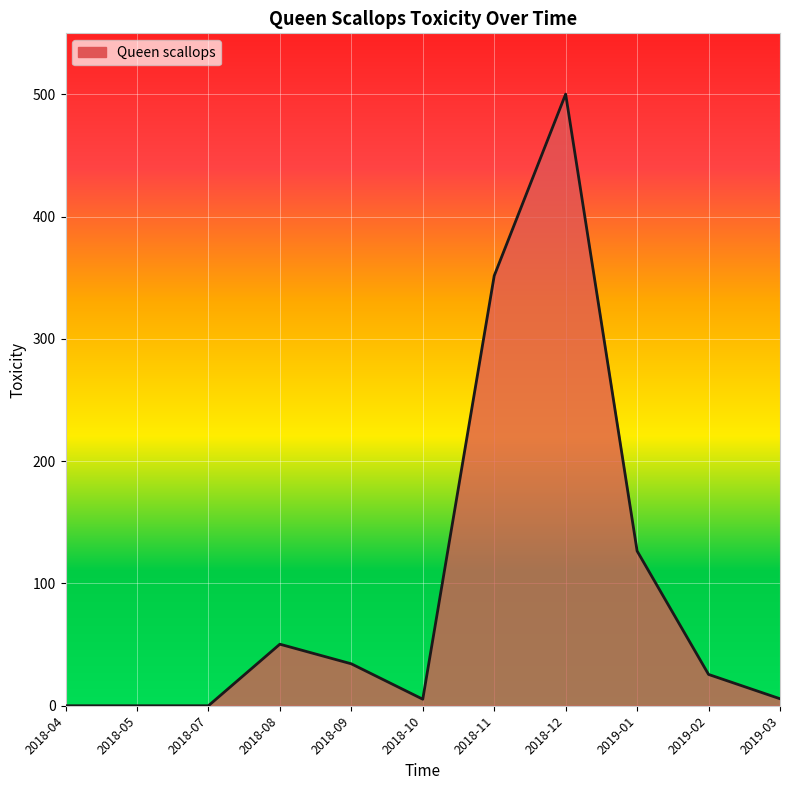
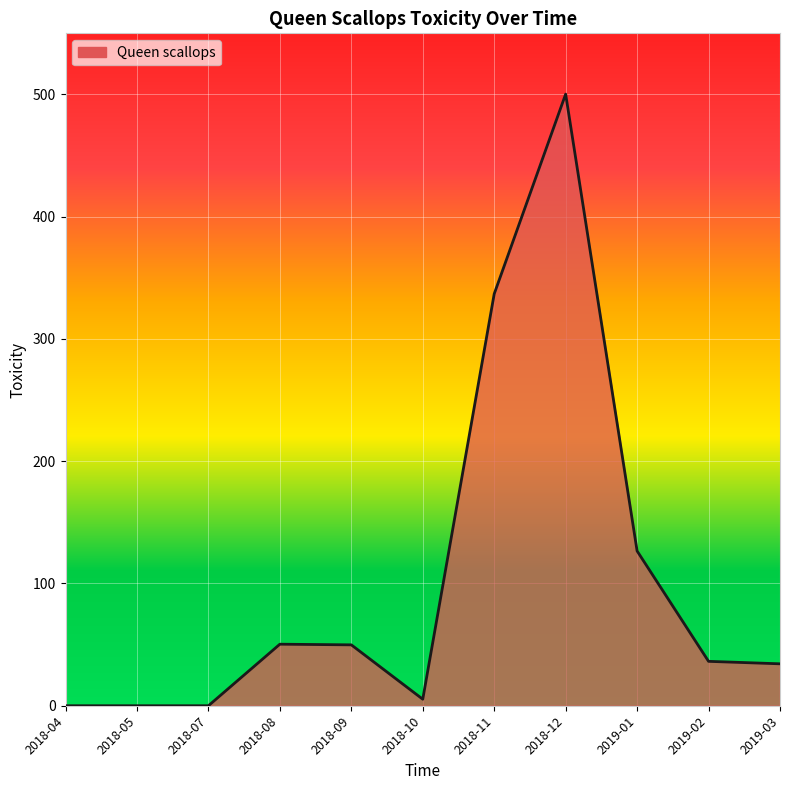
2018-09: 34 -> 50
2018-11: 352 -> 337
2019-02: 26 -> 36
2019-03: 6 -> 34
